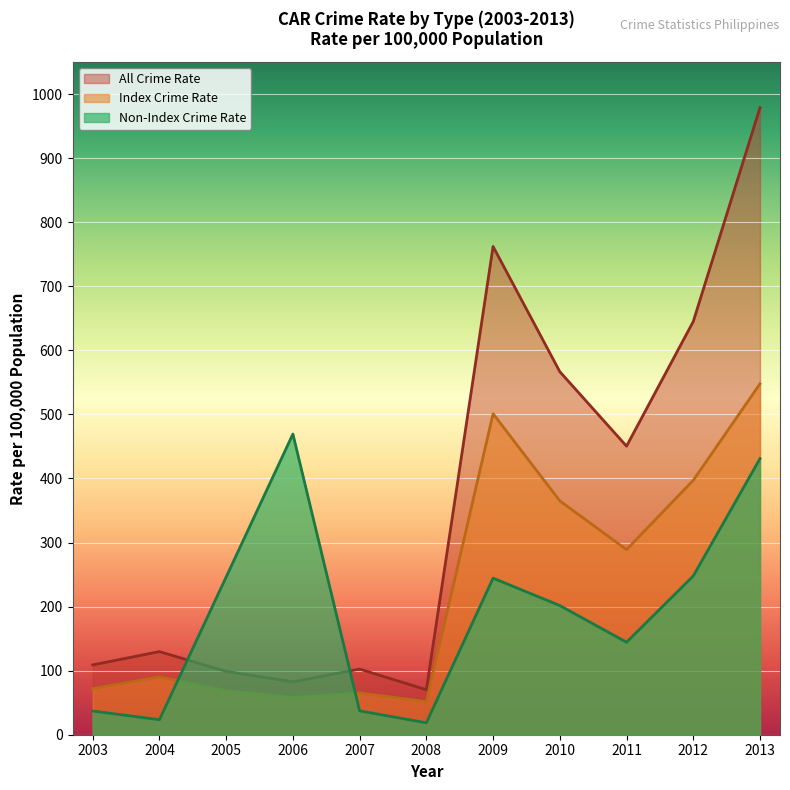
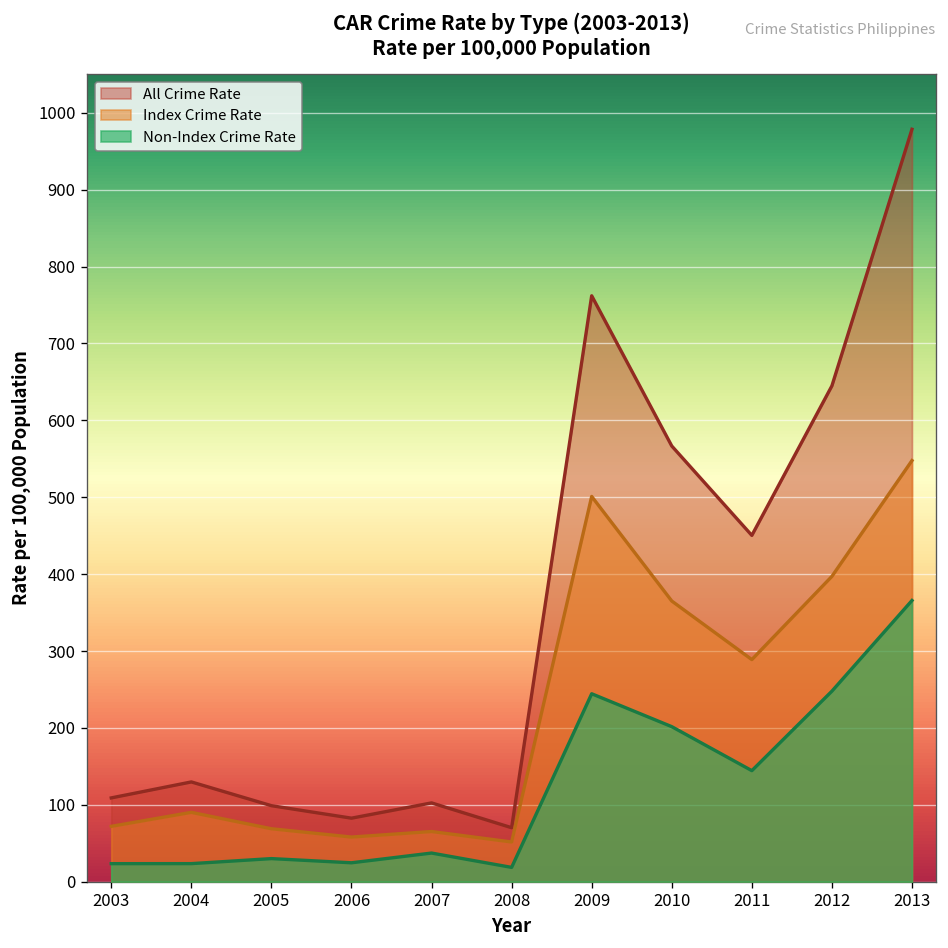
Non-Index Crime Rate, 2003: 40 -> 20
Non-Index Crime Rate, 2005: 250 -> 30
Non-Index Crime Rate, 2006: 470 -> 20
Non-Index Crime Rate, 2013: 430 -> 370
